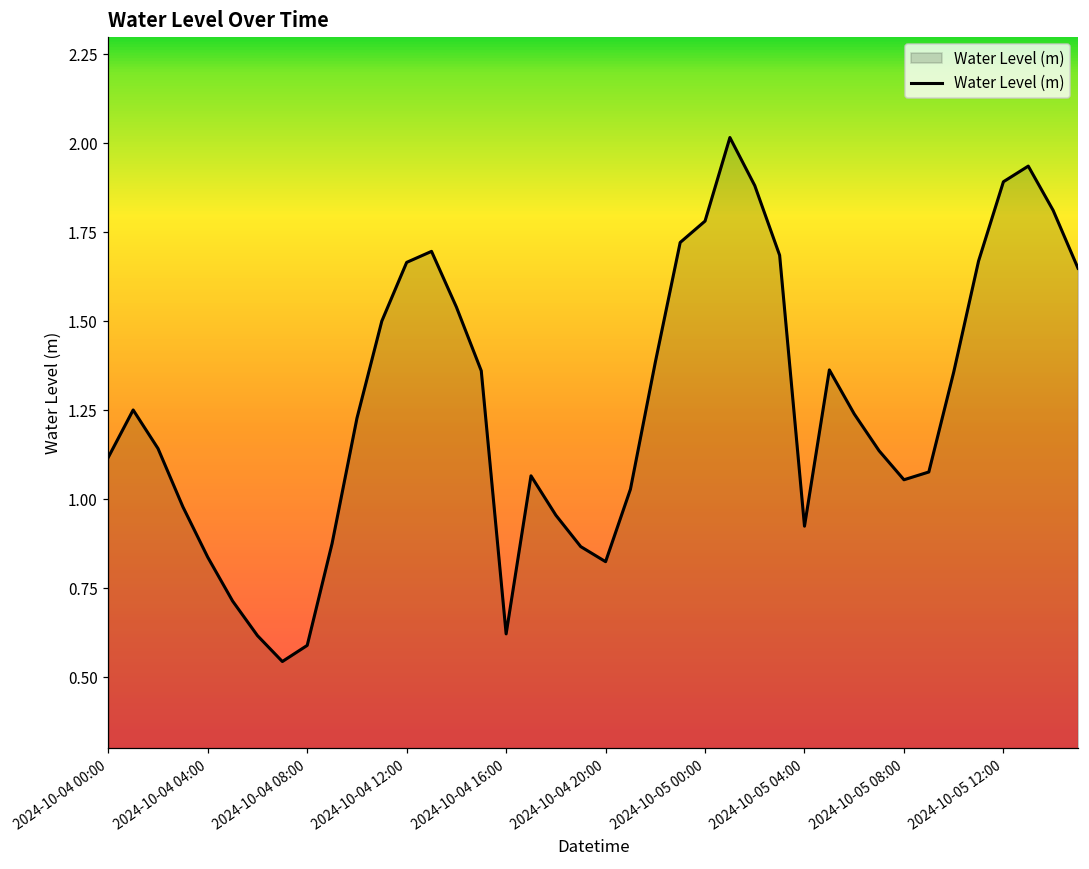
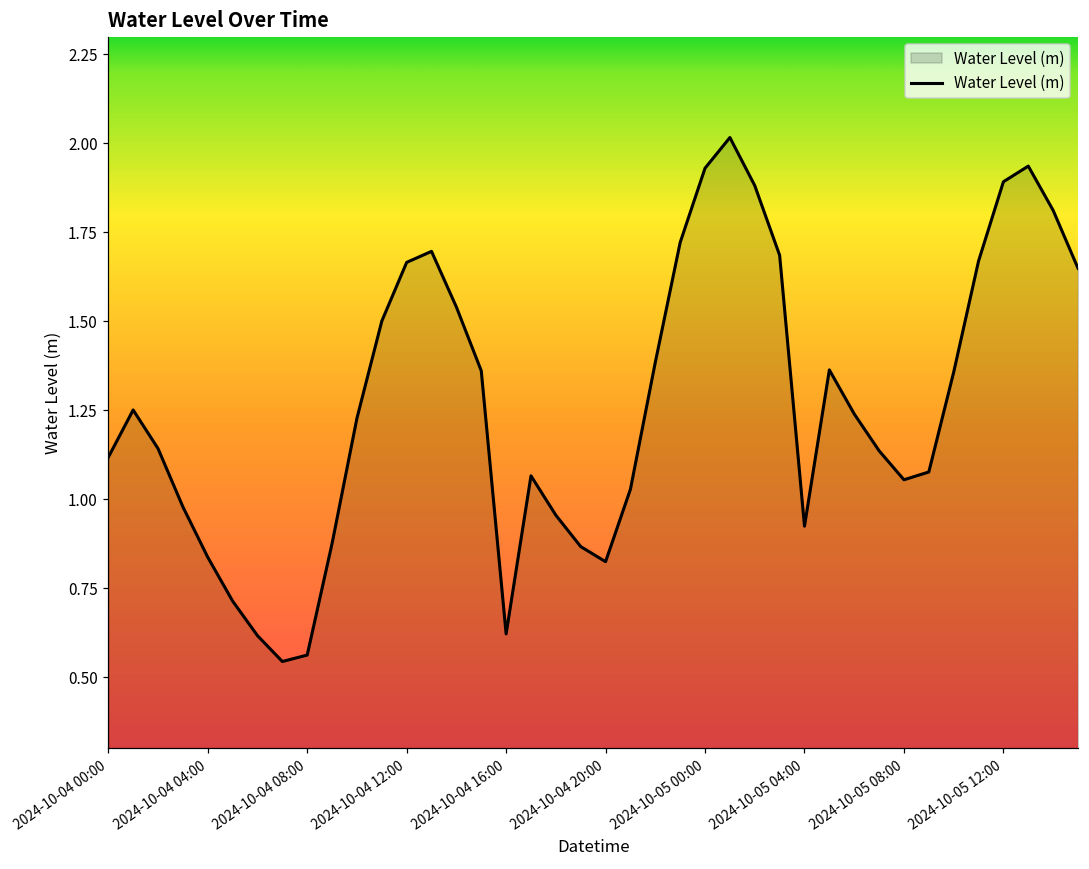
2024-10-04 08:00: 0.59 -> 0.56
2024-10-05 00:00: 1.78 -> 1.93
